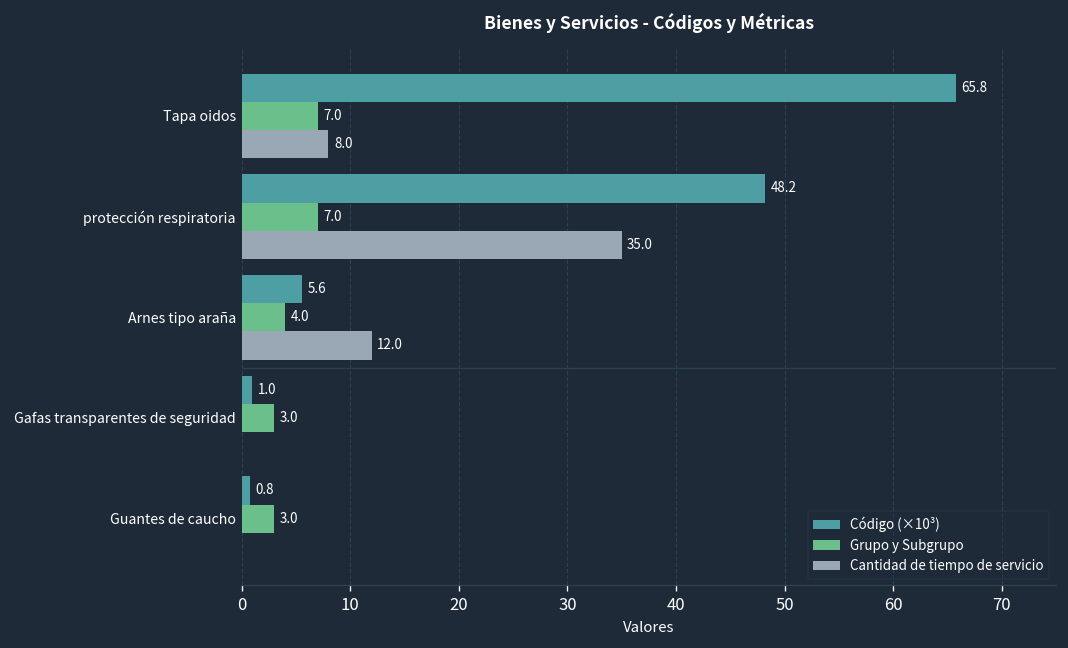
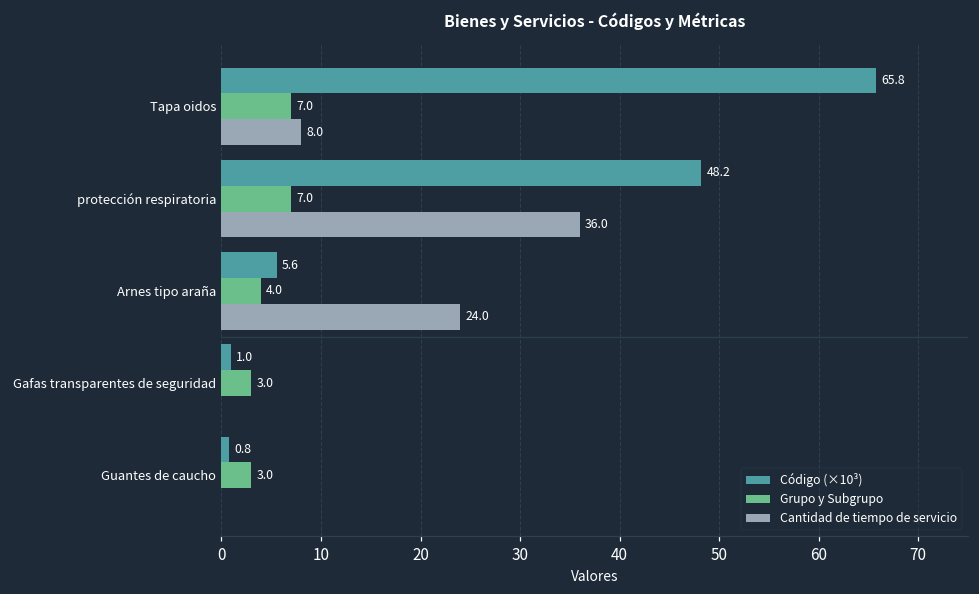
Cantidad de tiempo de servicio, protección respiratoria: 35.0 -> 36.0
Cantidad de tiempo de servicio, Arnes tipo araña: 12.0 -> 24.0
